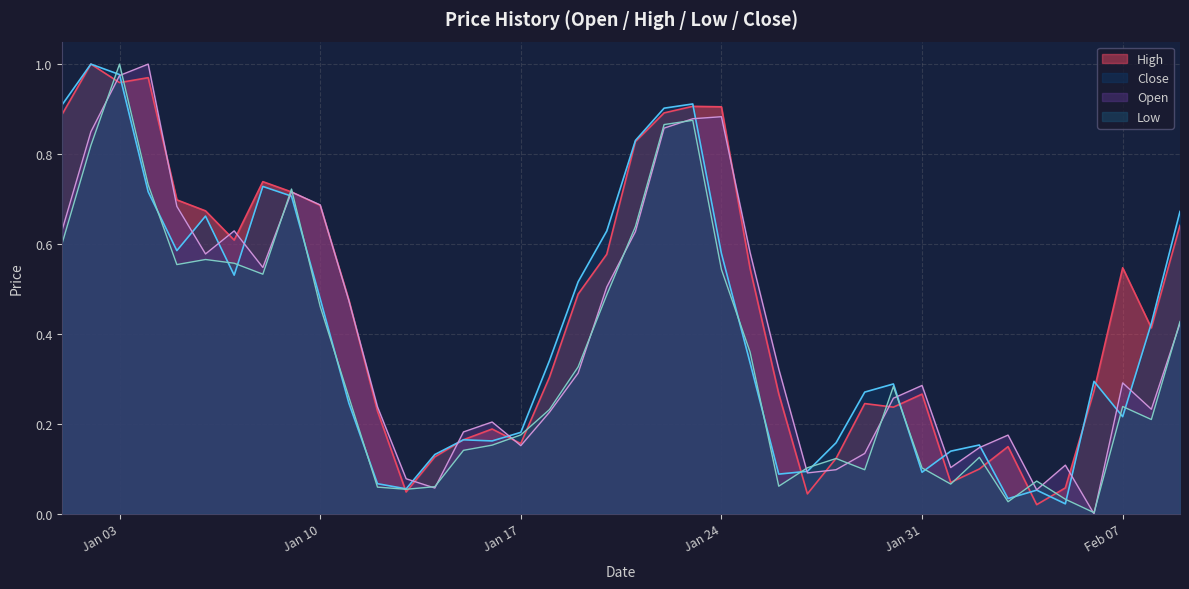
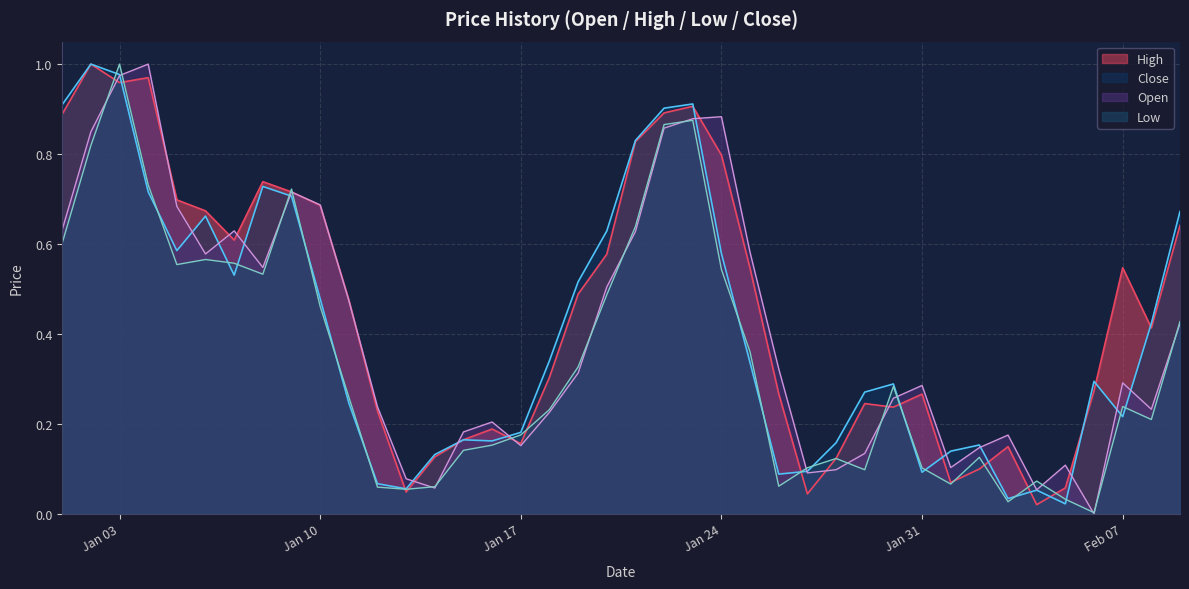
High, Jan 24: 0.91 -> 0.80
